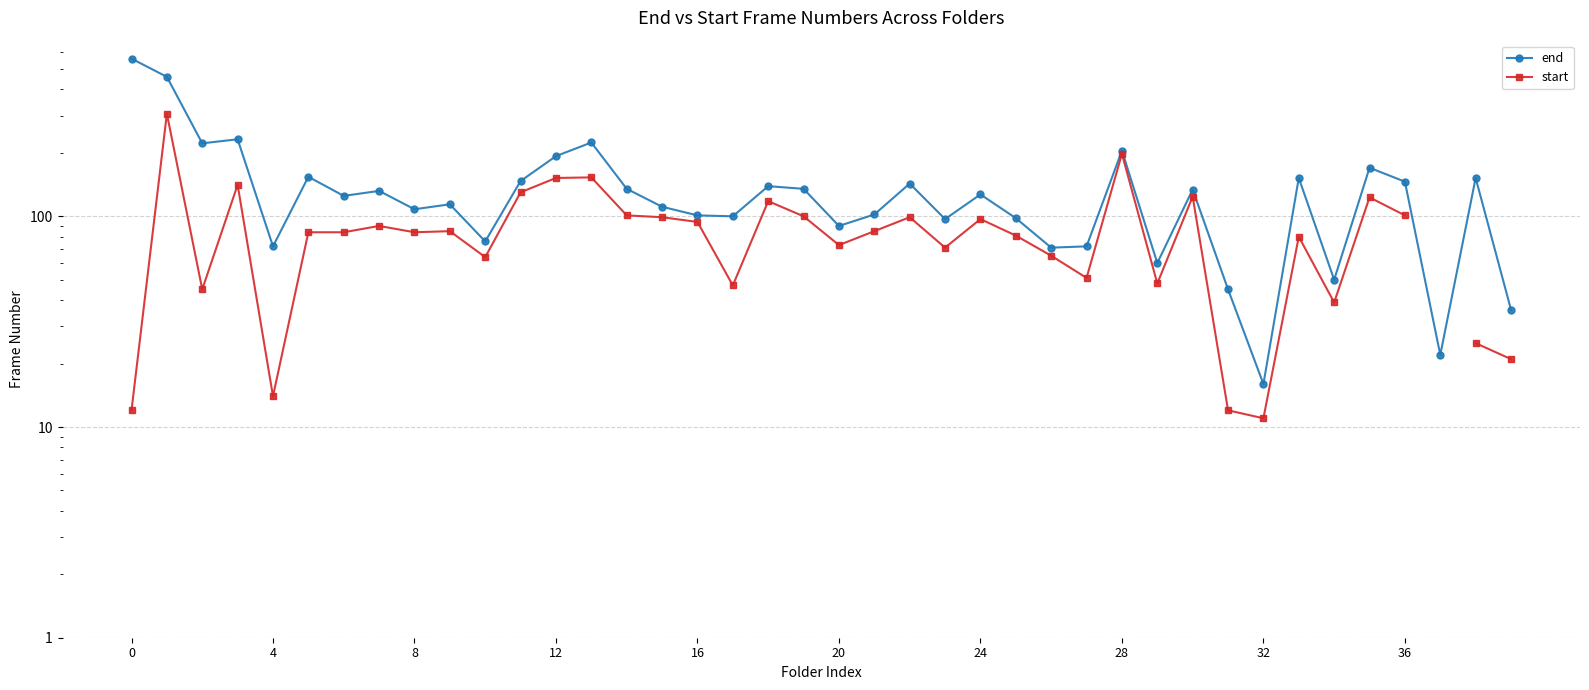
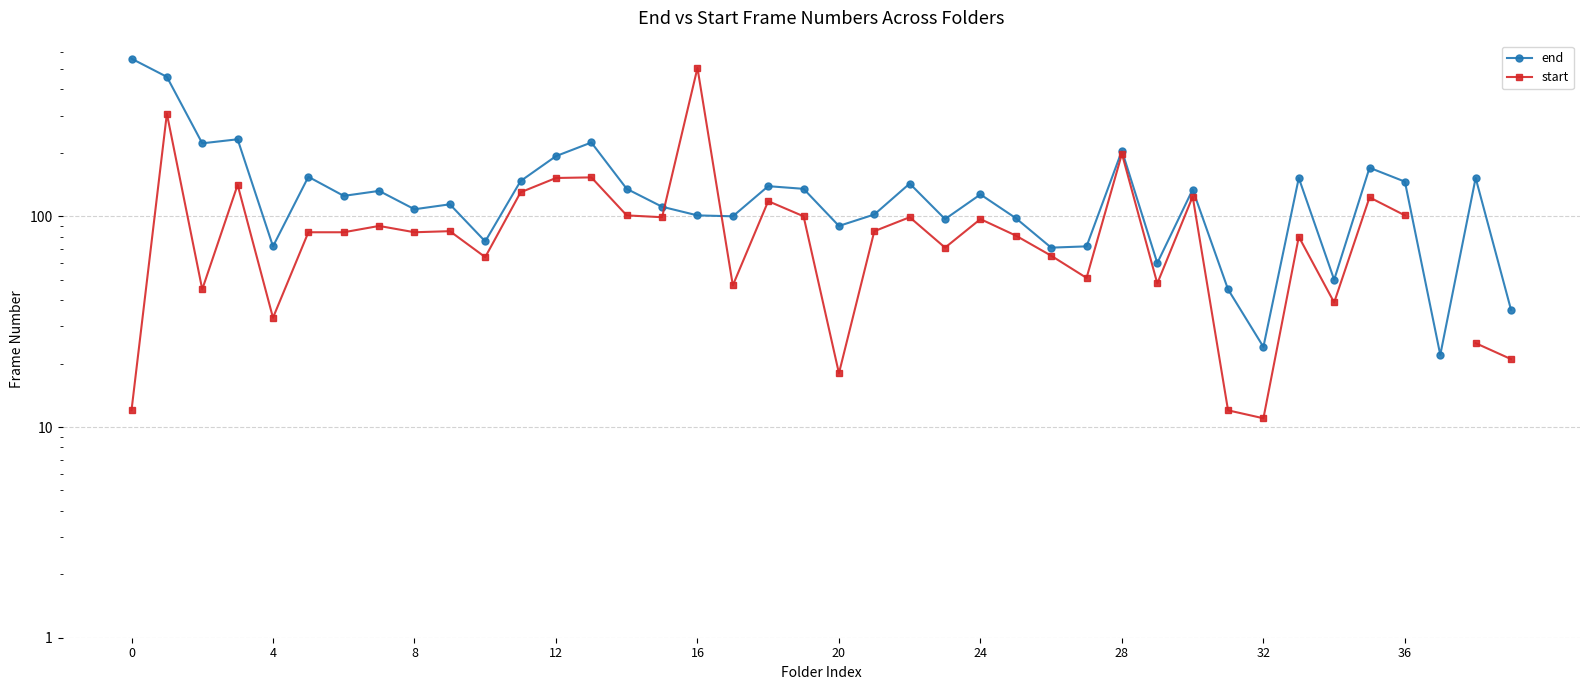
start, 4: 14 -> 33
start, 16: 90 -> 510
start, 20: 73 -> 18
end, 32: 16 -> 24
